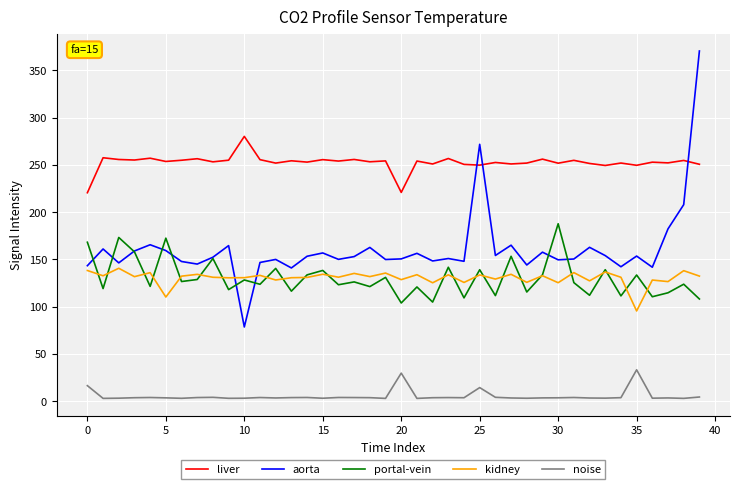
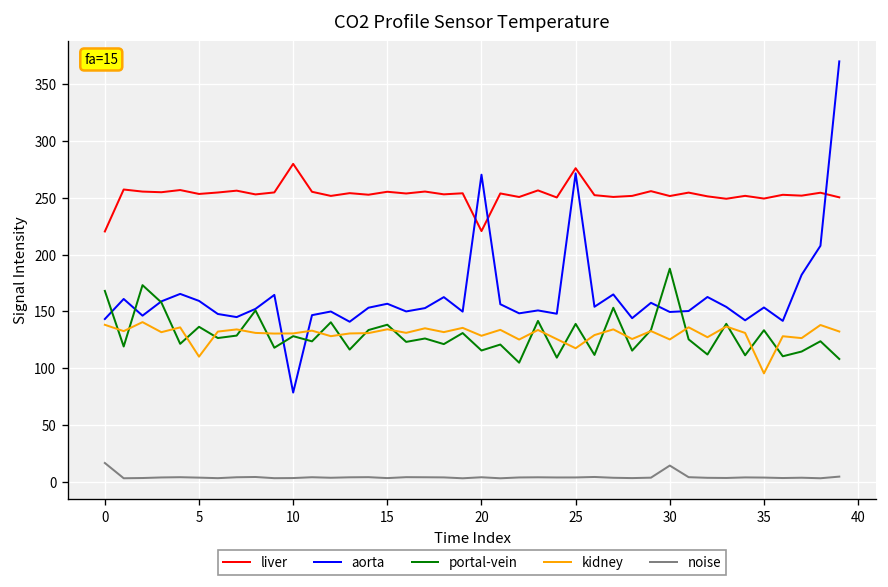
portal-vein, 5: 170 -> 140
aorta, 20: 150 -> 270
portal-vein, 20: 100 -> 120
noise, 20: 30 -> 0
liver, 25: 250 -> 280
kidney, 25: 130 -> 120
noise, 25: 10 -> 0
noise, 30: 0 -> 10
noise, 35: 30 -> 0
